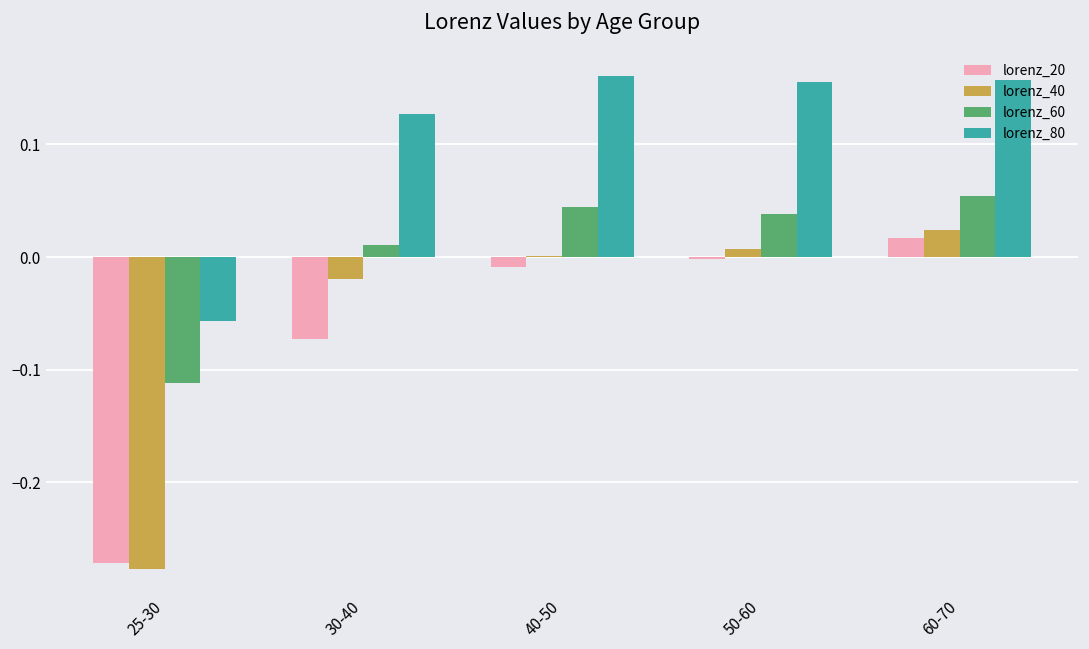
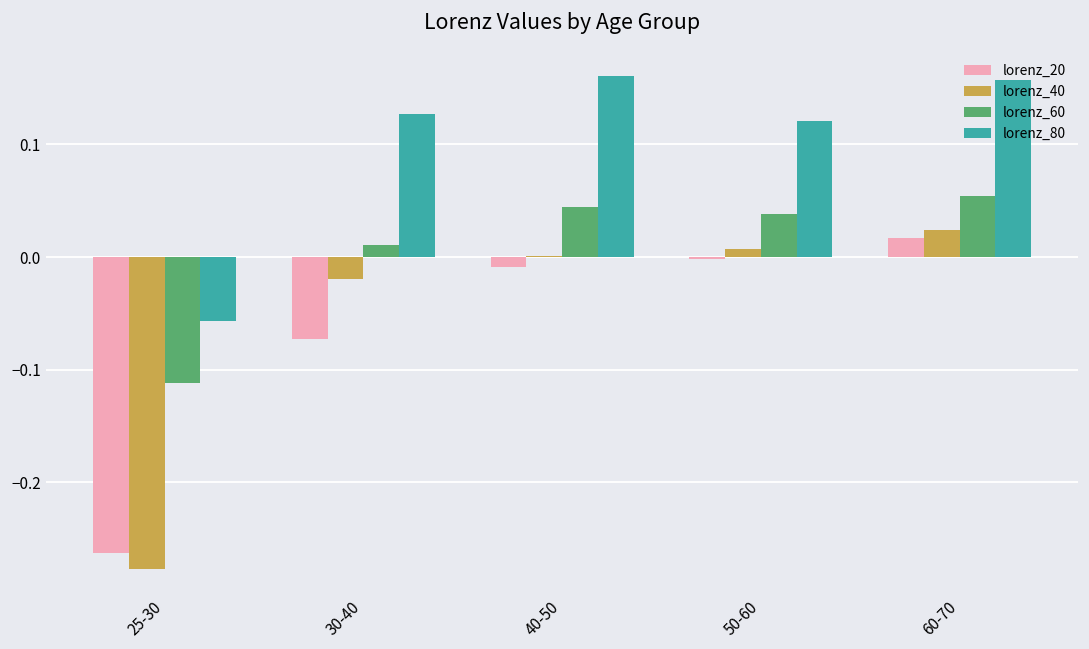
lorenz_20, 25-30: -0.271 -> -0.263
lorenz_80, 50-60: 0.156 -> 0.121
